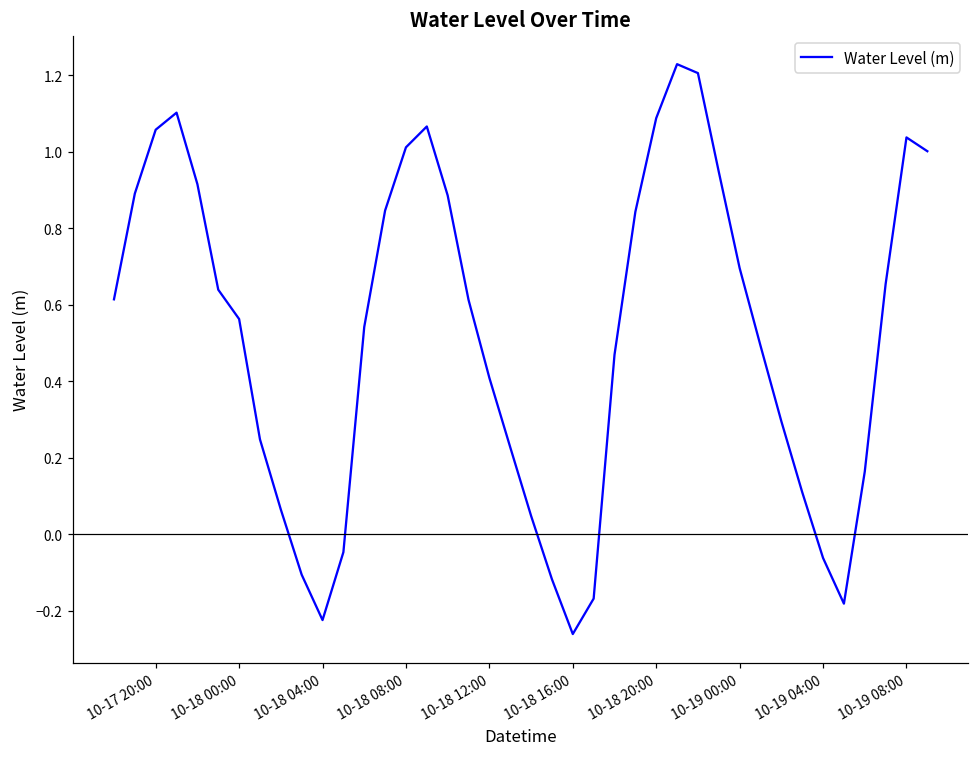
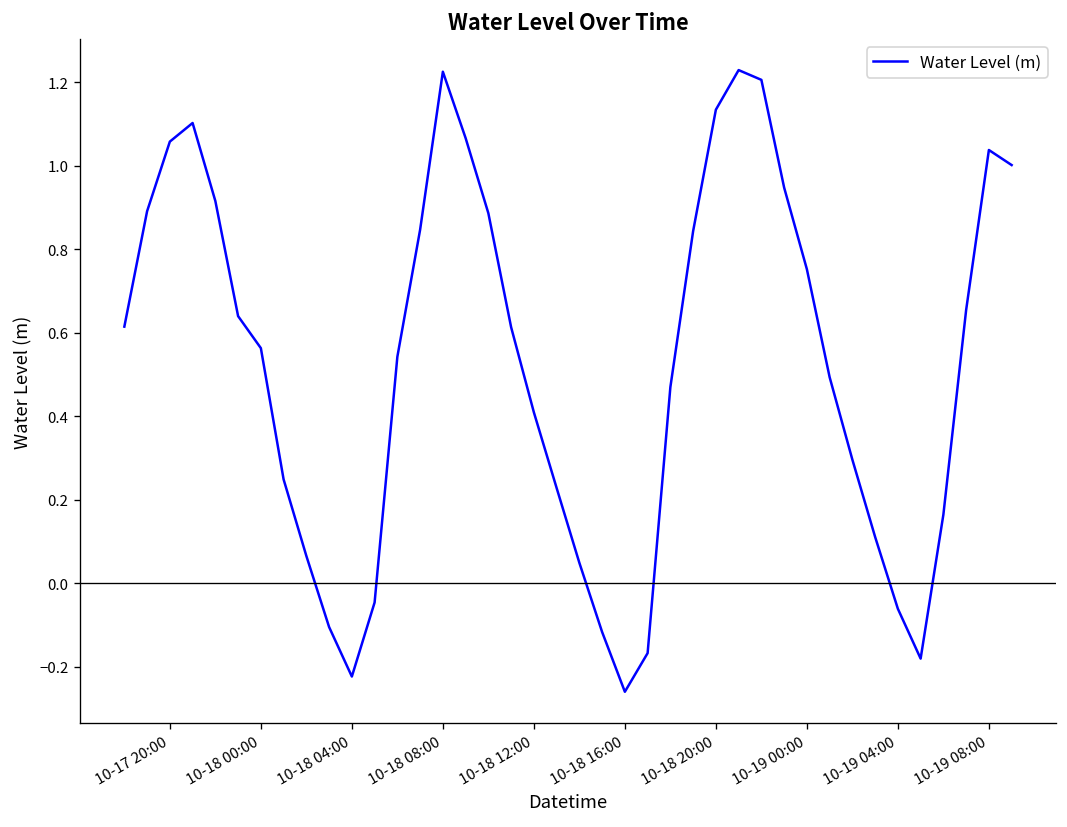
10-18 08:00: 1.01 -> 1.23
10-18 20:00: 1.09 -> 1.13
10-19 00:00: 0.70 -> 0.75
